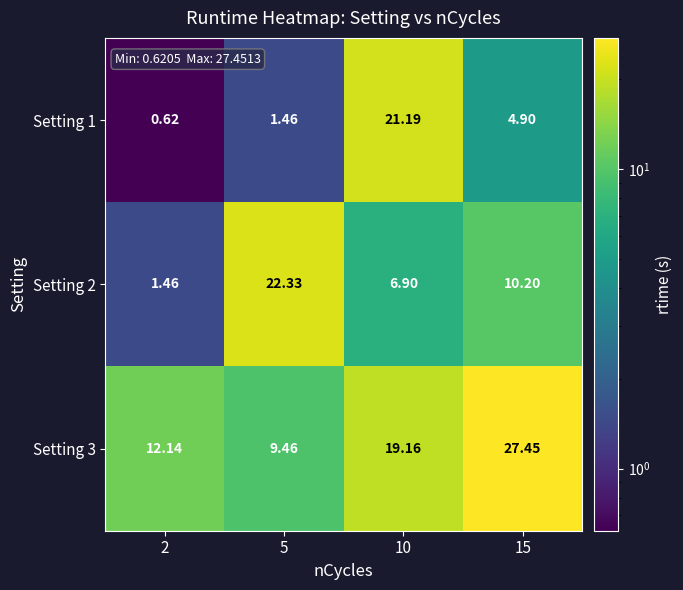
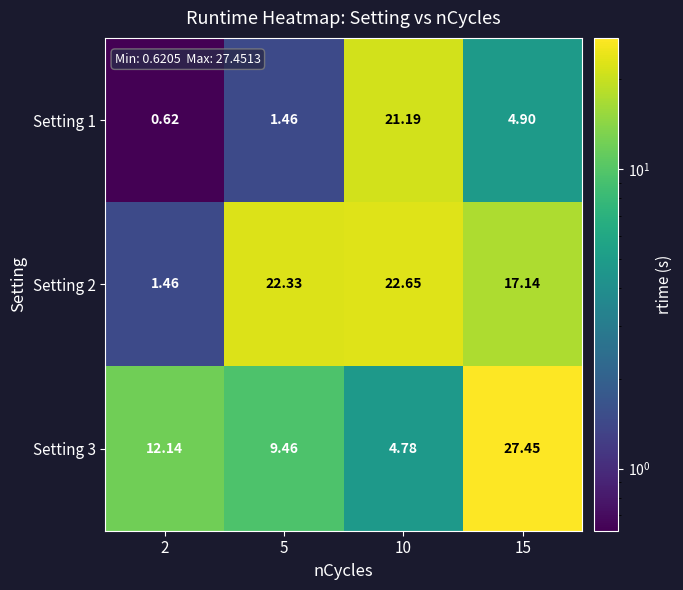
Setting 2, 10: 6.90 -> 22.65
Setting 2, 15: 10.20 -> 17.14
Setting 3, 10: 19.16 -> 4.78
